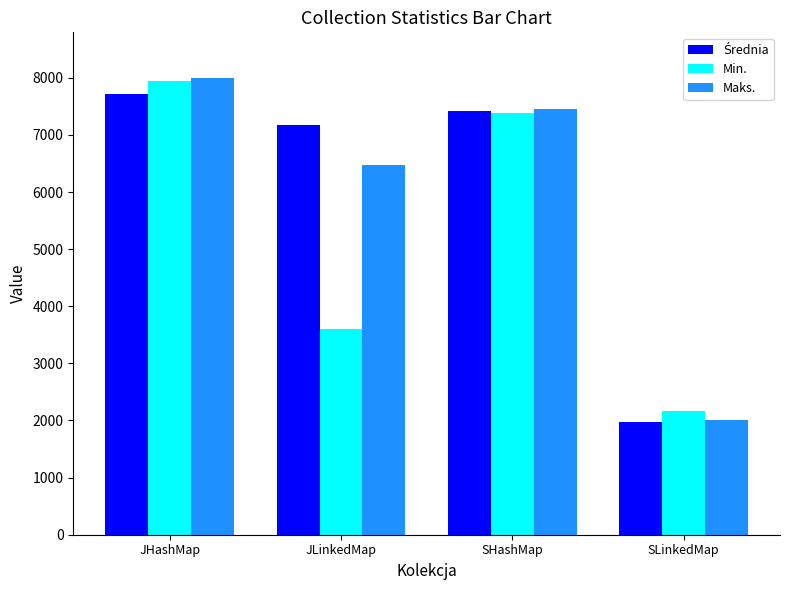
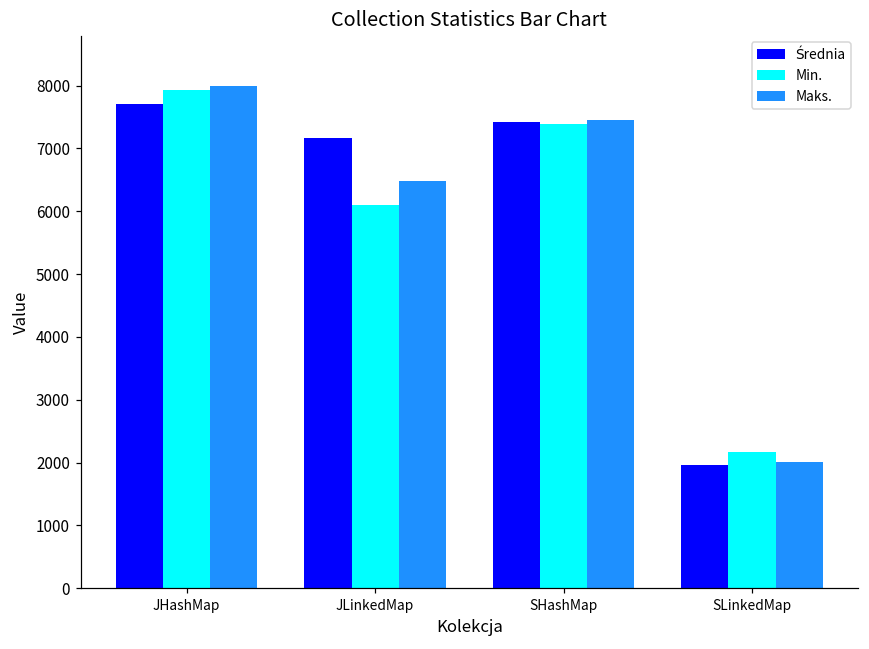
Min., JLinkedMap: 3600 -> 6100
